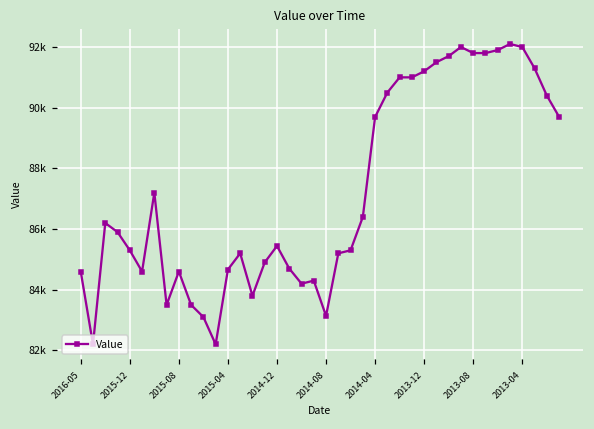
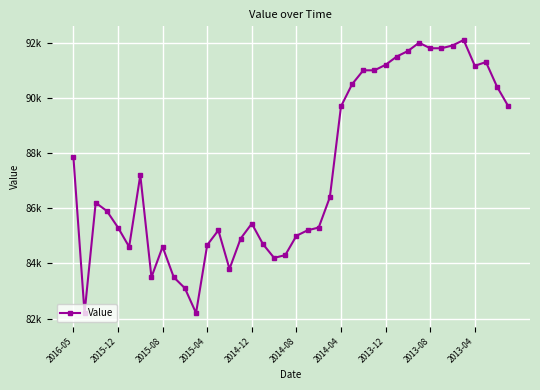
2016-05: 84600 -> 87900
2014-08: 83100 -> 85000
2013-04: 92000 -> 91200
